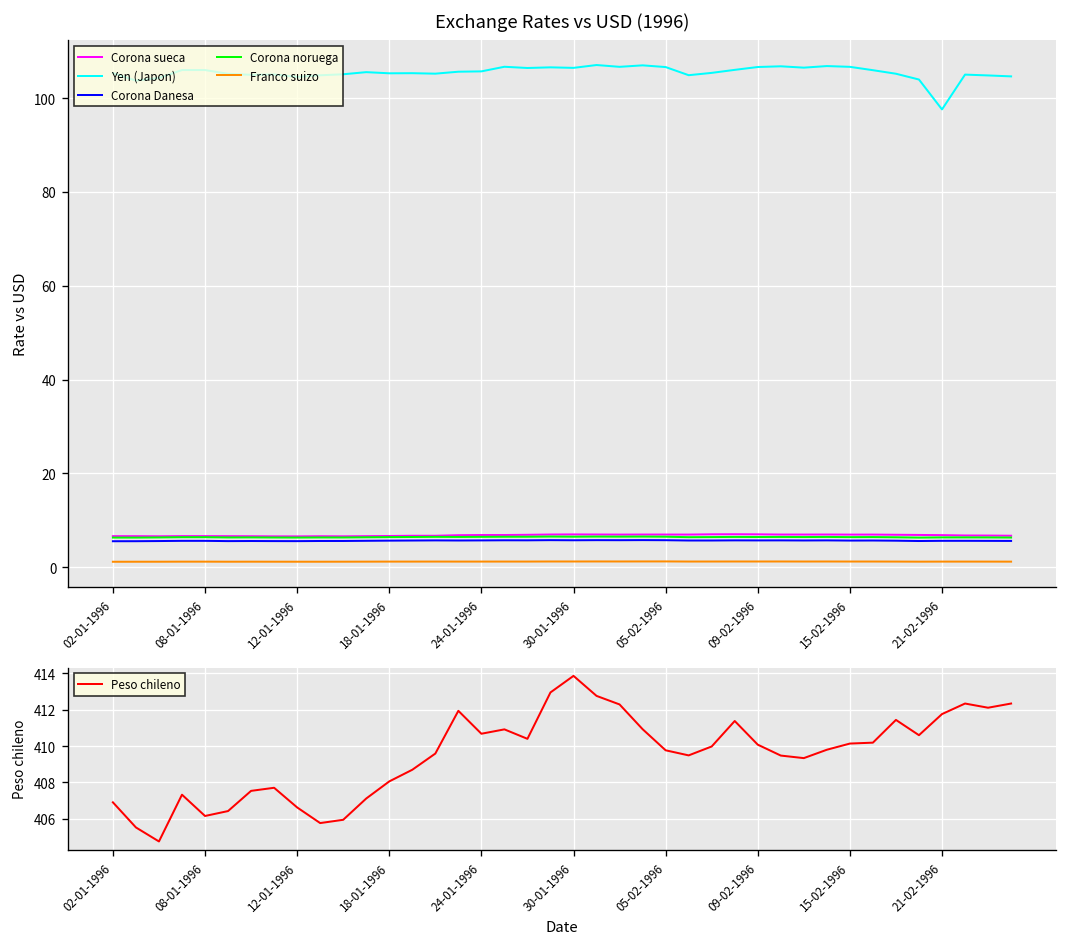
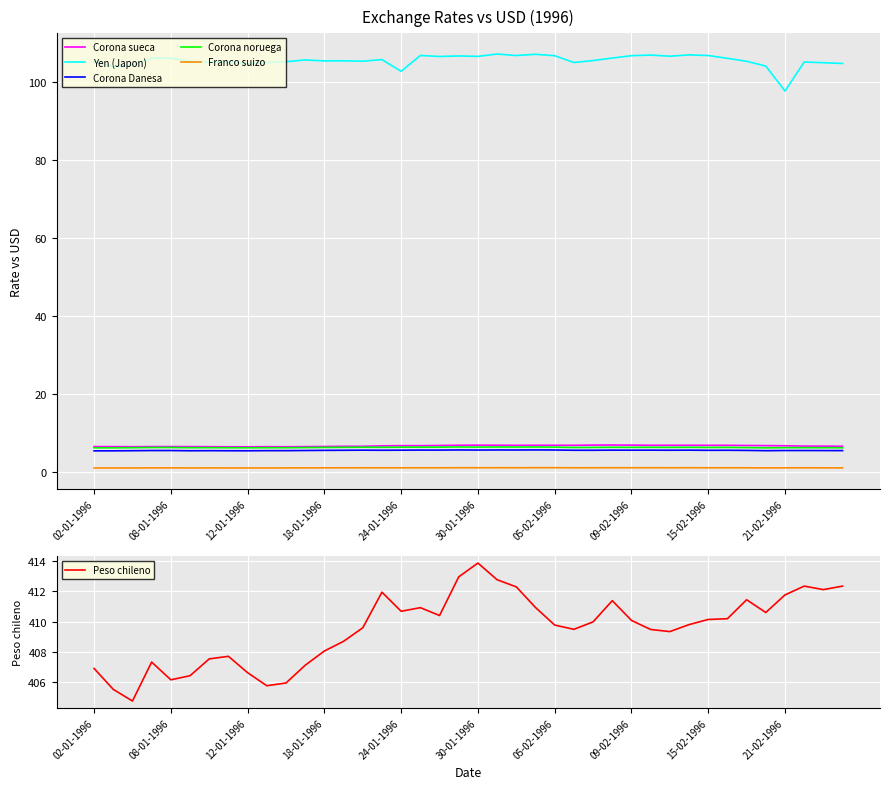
Exchange Rates vs USD (1996), Yen (Japon), 24-01-1996: 106 -> 103
